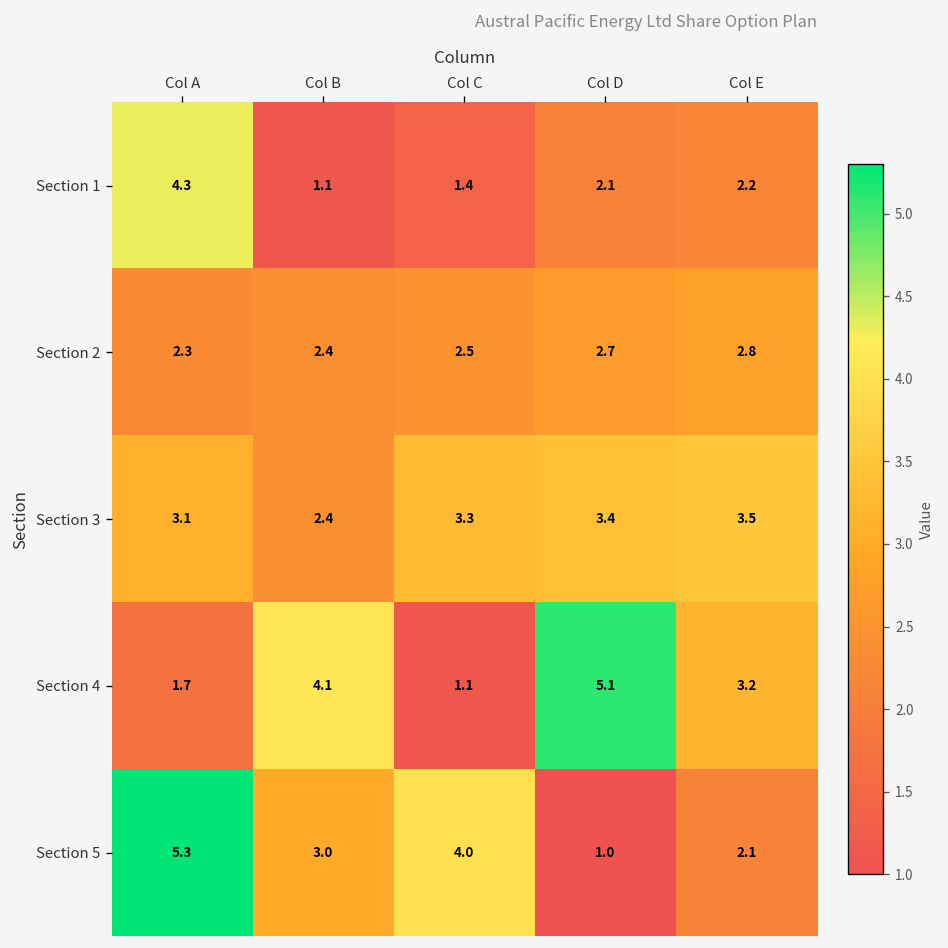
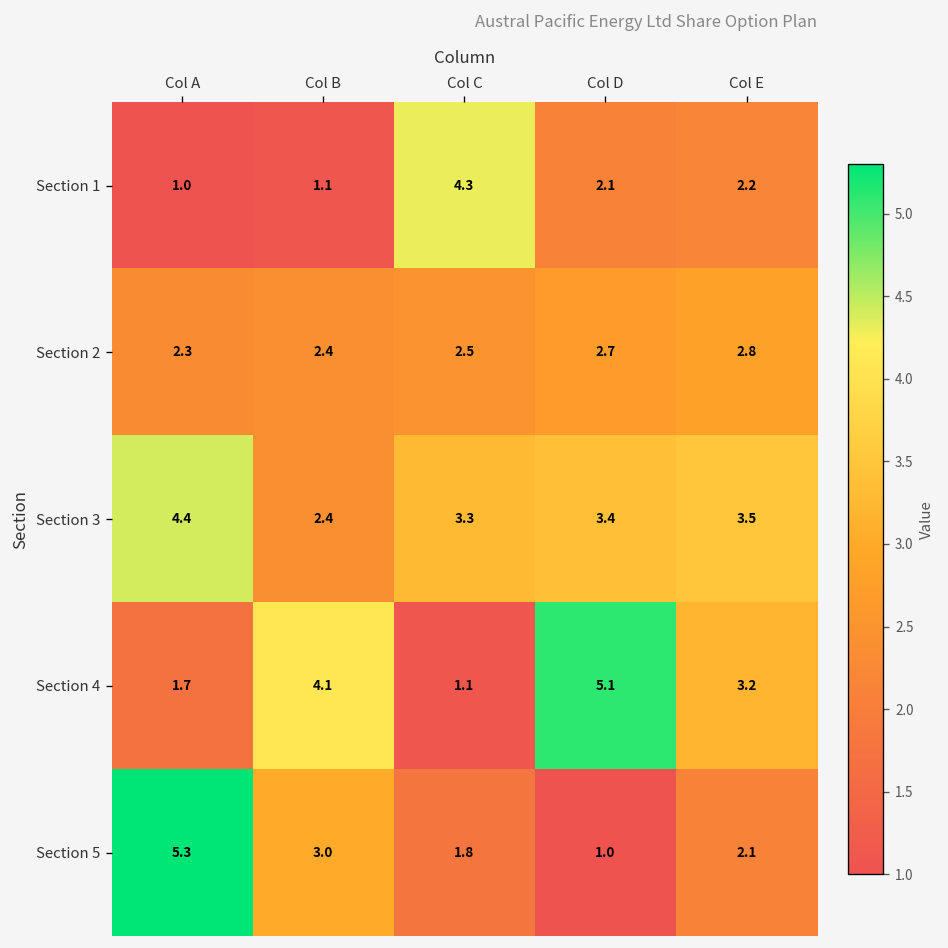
Section 1, Col A: 4.3 -> 1.0
Section 1, Col C: 1.4 -> 4.3
Section 3, Col A: 3.1 -> 4.4
Section 5, Col C: 4.0 -> 1.8
